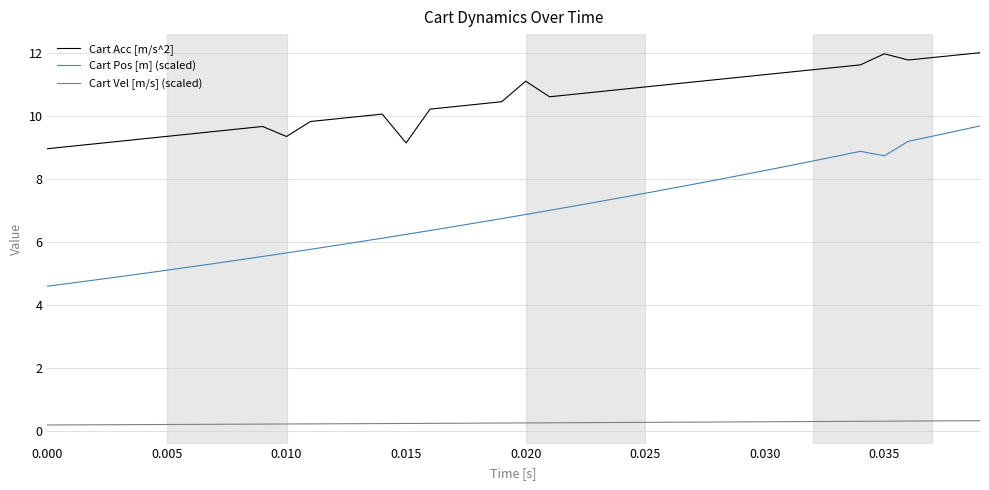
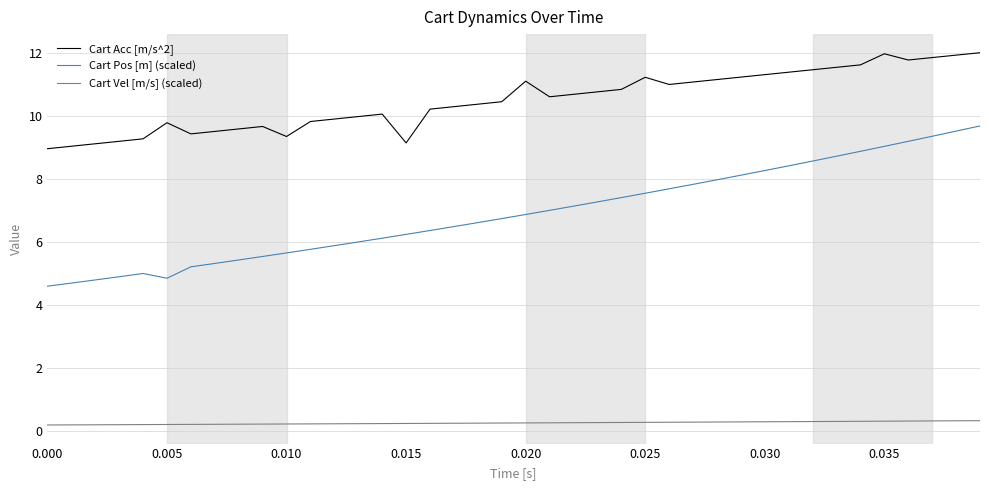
Cart Acc [m/s^2], 0.005: 9.4 -> 9.8
Cart Pos [m] (scaled), 0.005: 5.1 -> 4.9
Cart Acc [m/s^2], 0.025: 10.9 -> 11.2
Cart Pos [m] (scaled), 0.035: 8.7 -> 9.0
